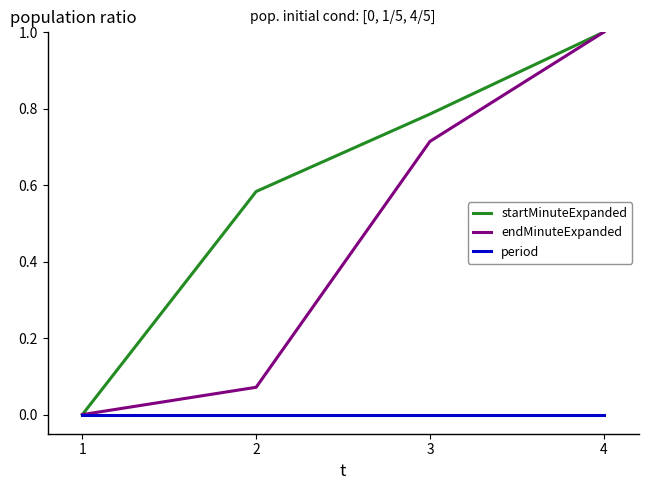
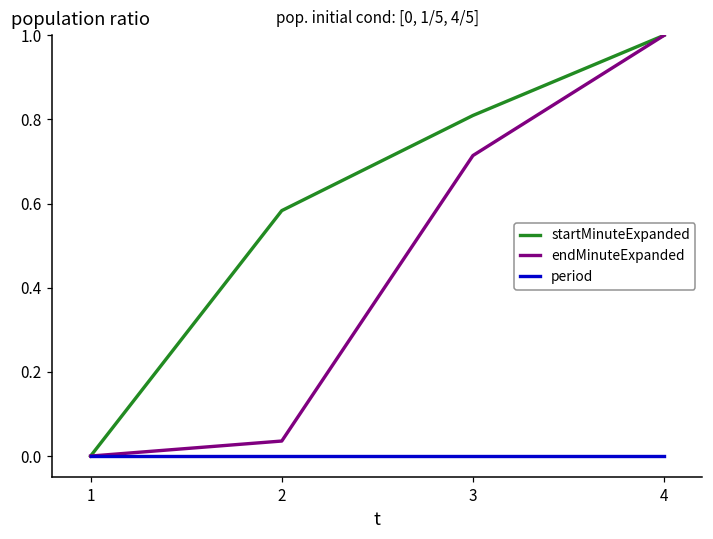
endMinuteExpanded, 2: 0.07 -> 0.04
startMinuteExpanded, 3: 0.79 -> 0.81
